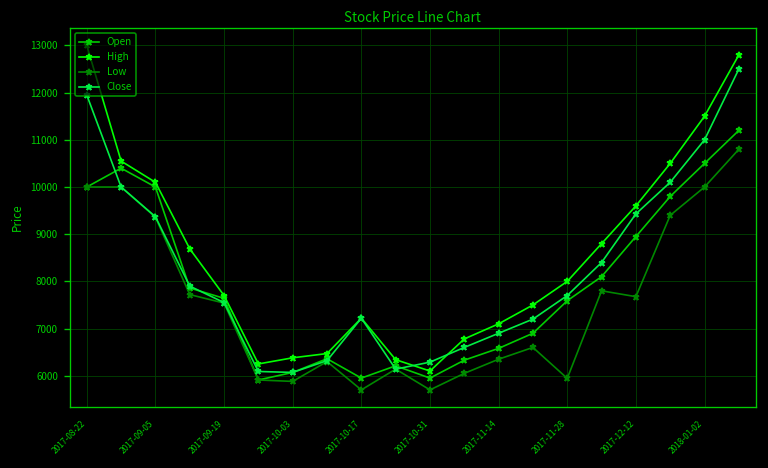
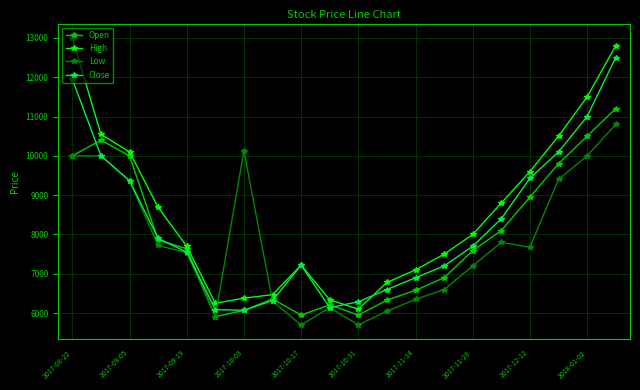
Low, 2017-10-03: 5900 -> 10100
Low, 2017-11-28: 5900 -> 7200
